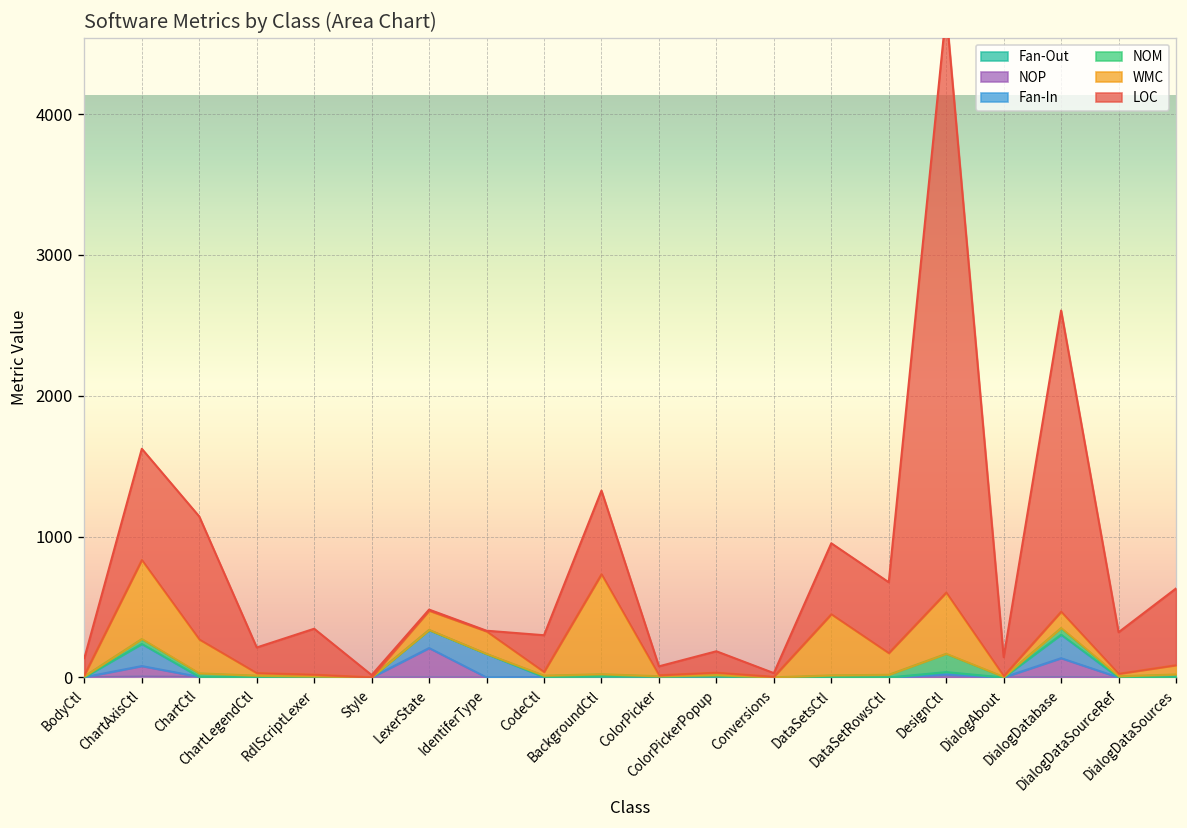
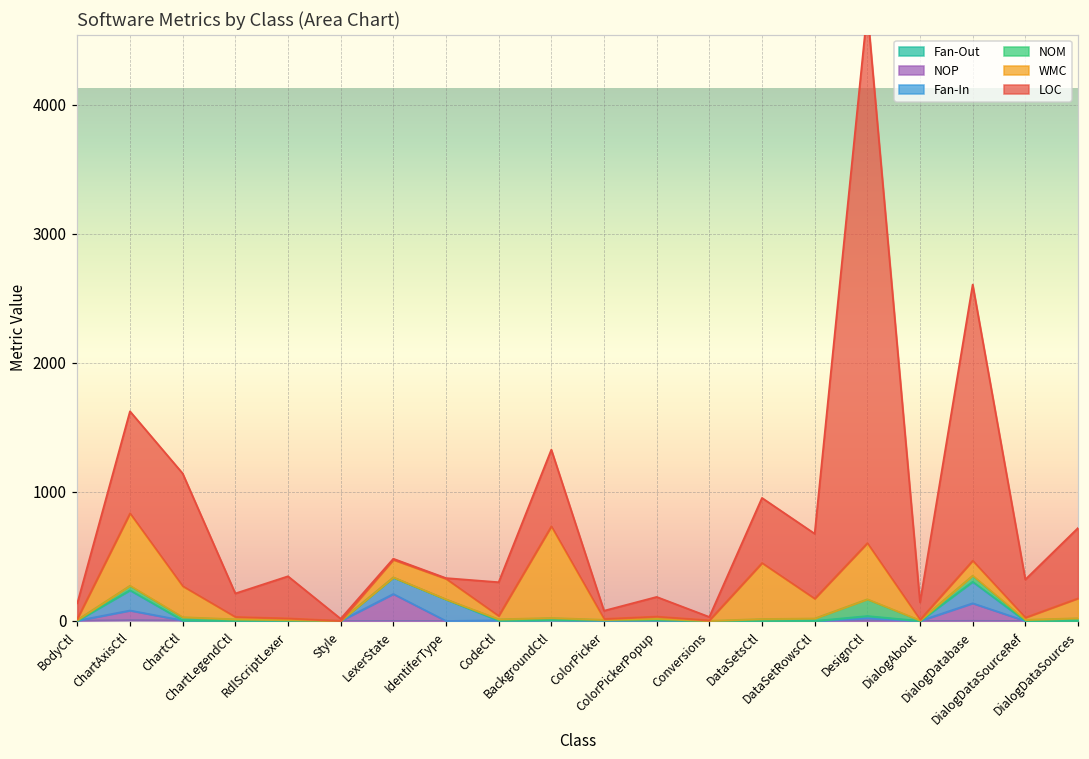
WMC, DialogDataSources: 70 -> 150
